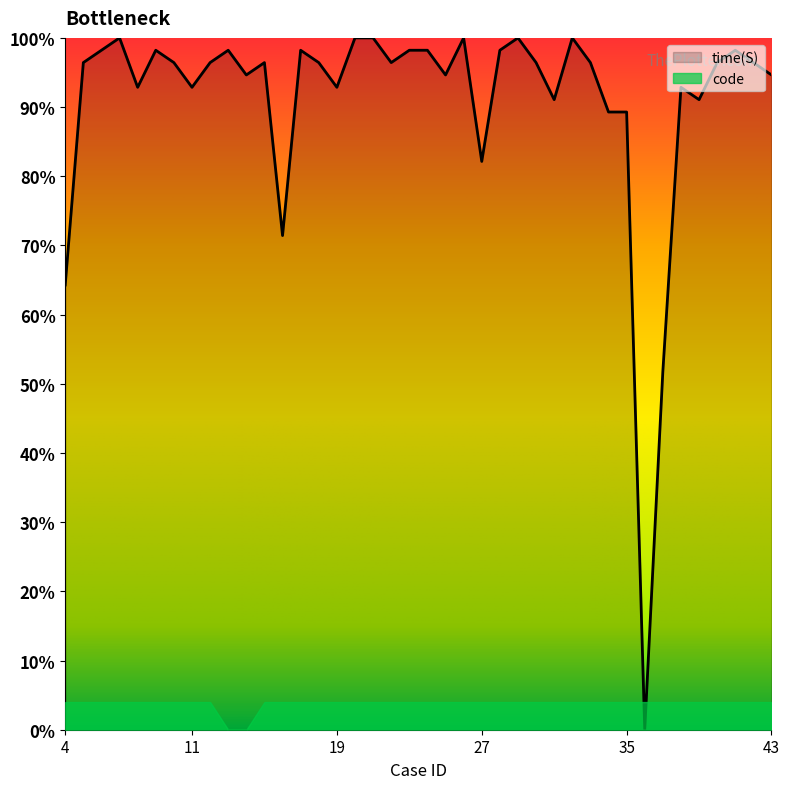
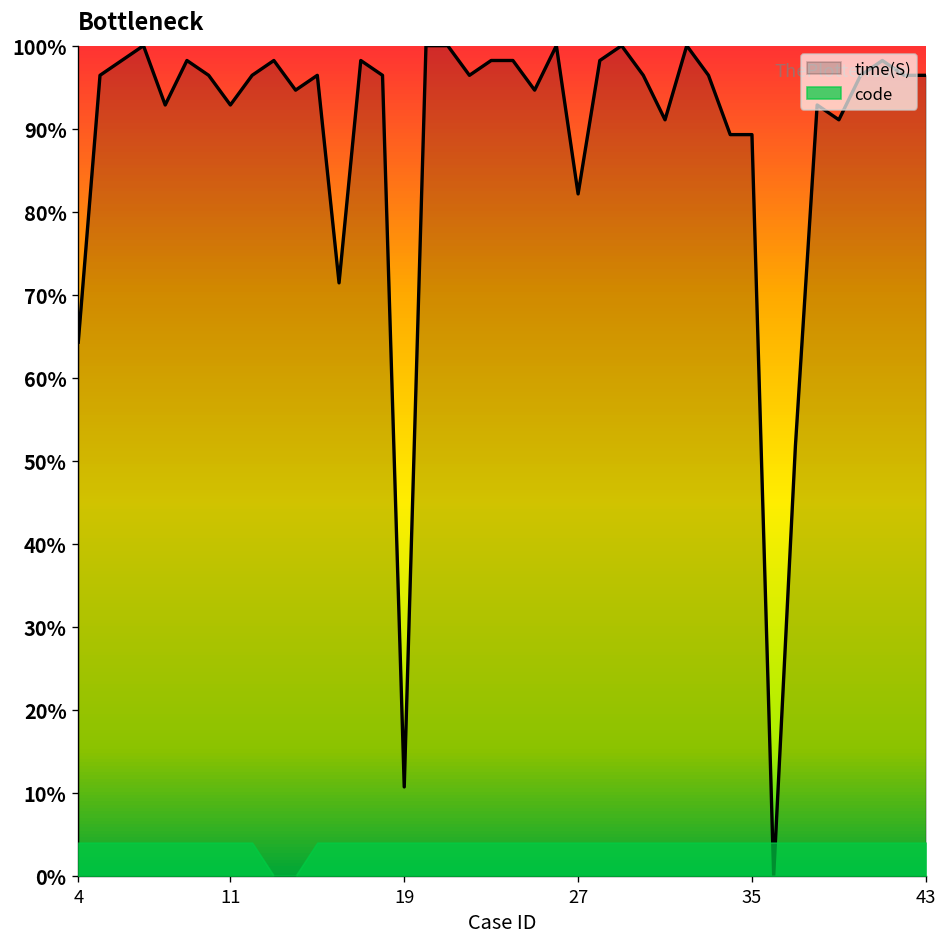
time(S), 19: 93% -> 11%
time(S), 43: 95% -> 96%
